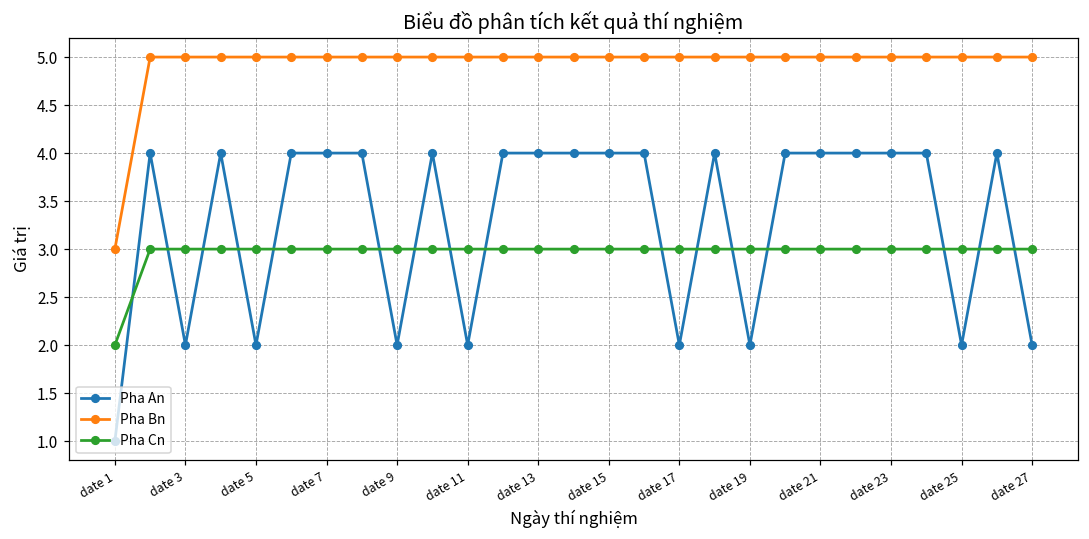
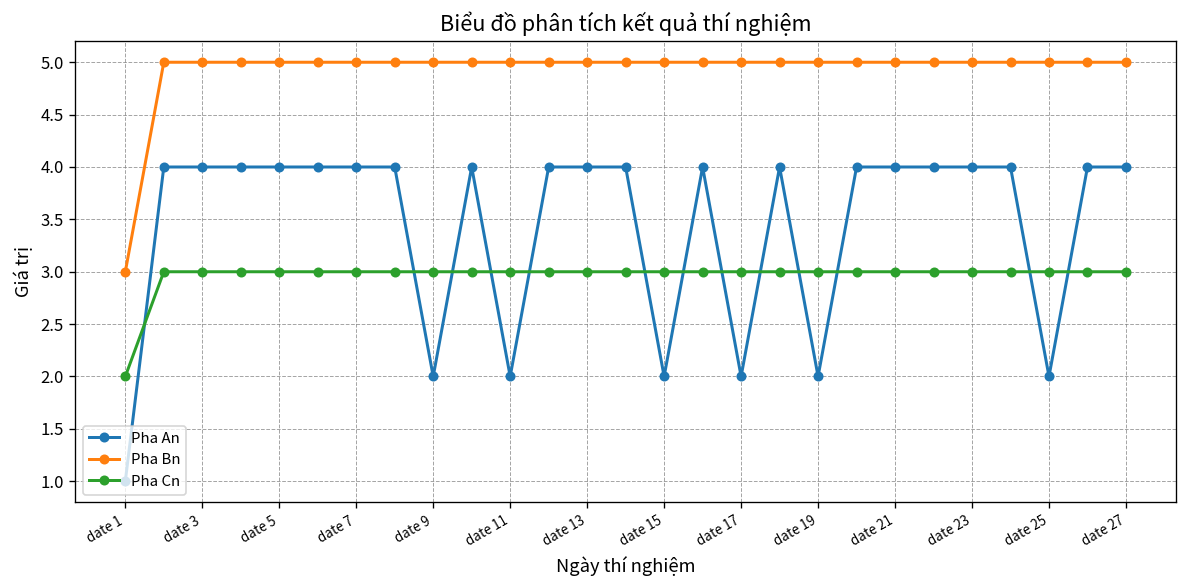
Pha An, date 3: 2 -> 4
Pha An, date 5: 2 -> 4
Pha An, date 15: 4 -> 2
Pha An, date 27: 2 -> 4
